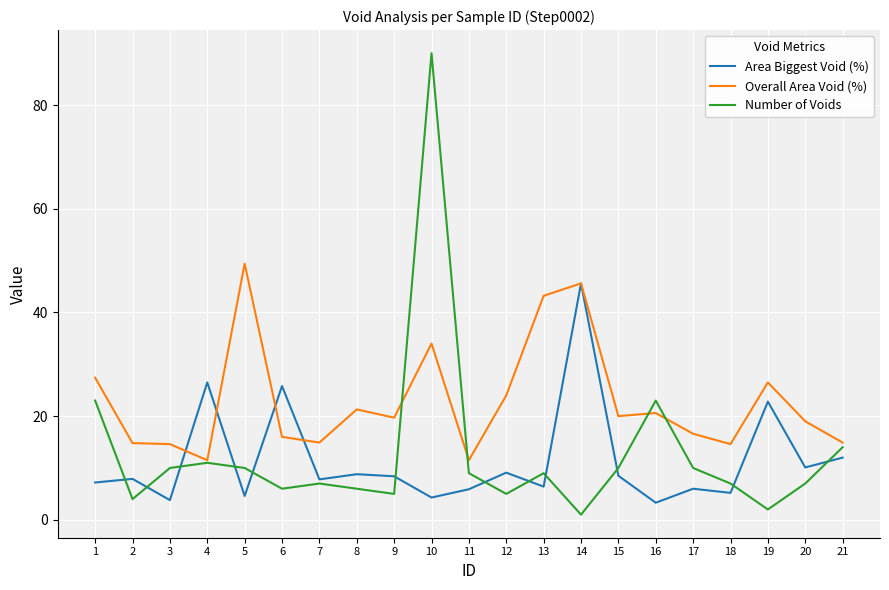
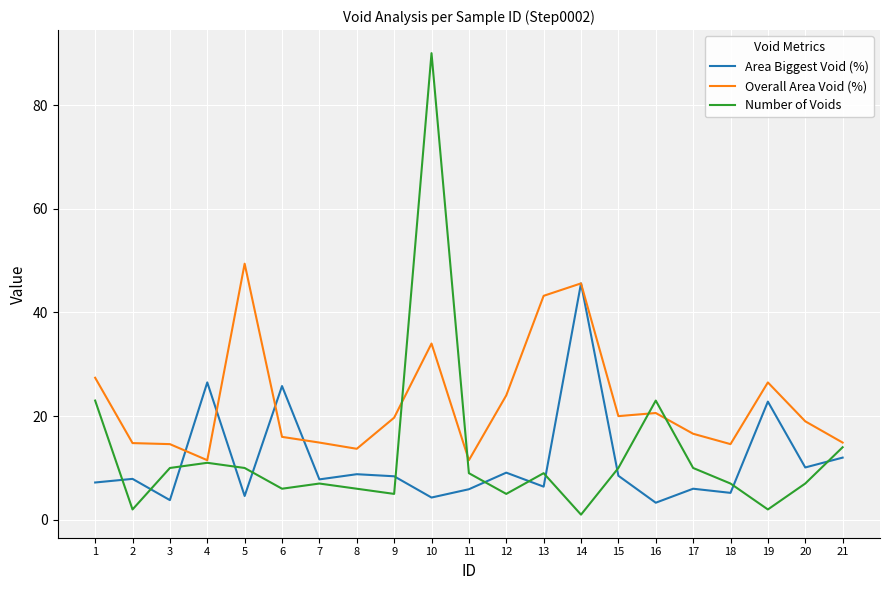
Number of Voids, 2: 4 -> 2
Overall Area Void (%), 8: 21 -> 14
